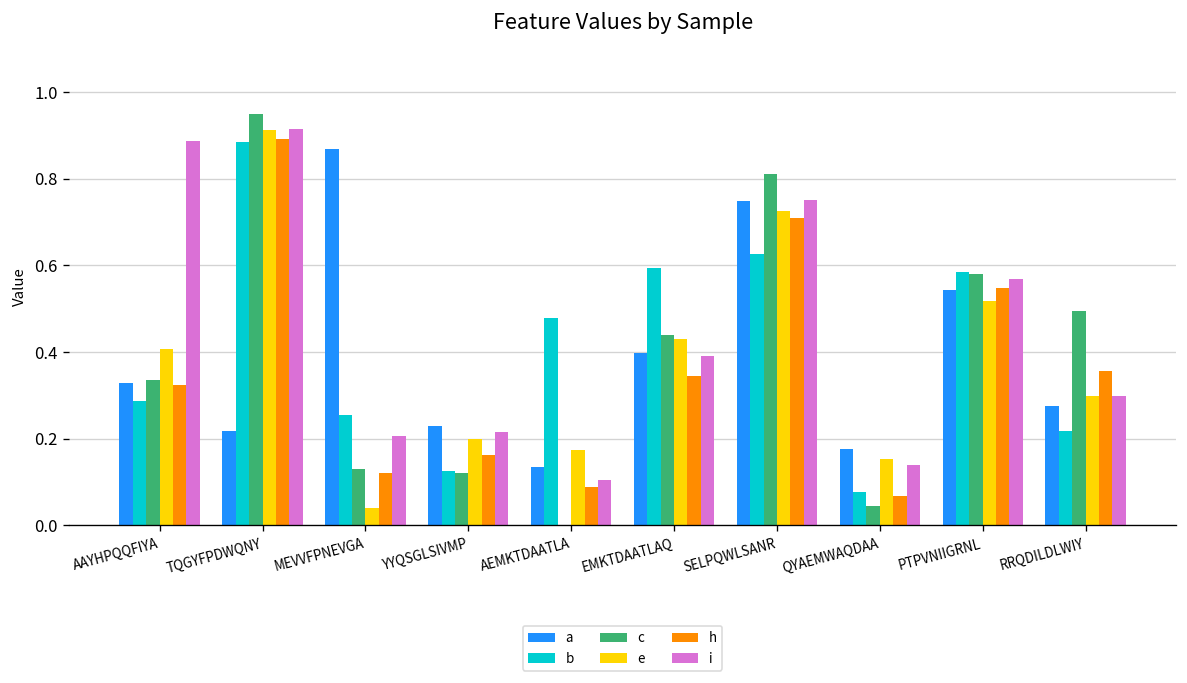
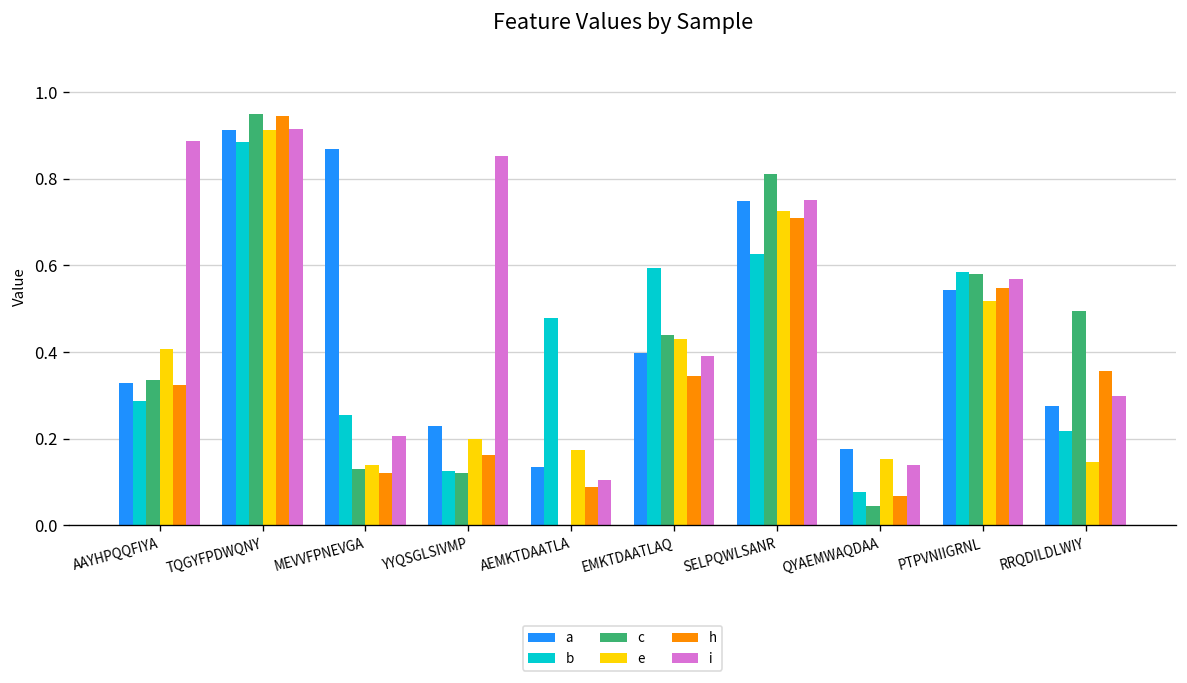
a, TQGYFPDWQNY: 0.22 -> 0.91
h, TQGYFPDWQNY: 0.89 -> 0.94
e, MEVVFPNEVGA: 0.04 -> 0.14
i, YYQSGLSIVMP: 0.22 -> 0.85
e, RRQDILDLWIY: 0.30 -> 0.15
